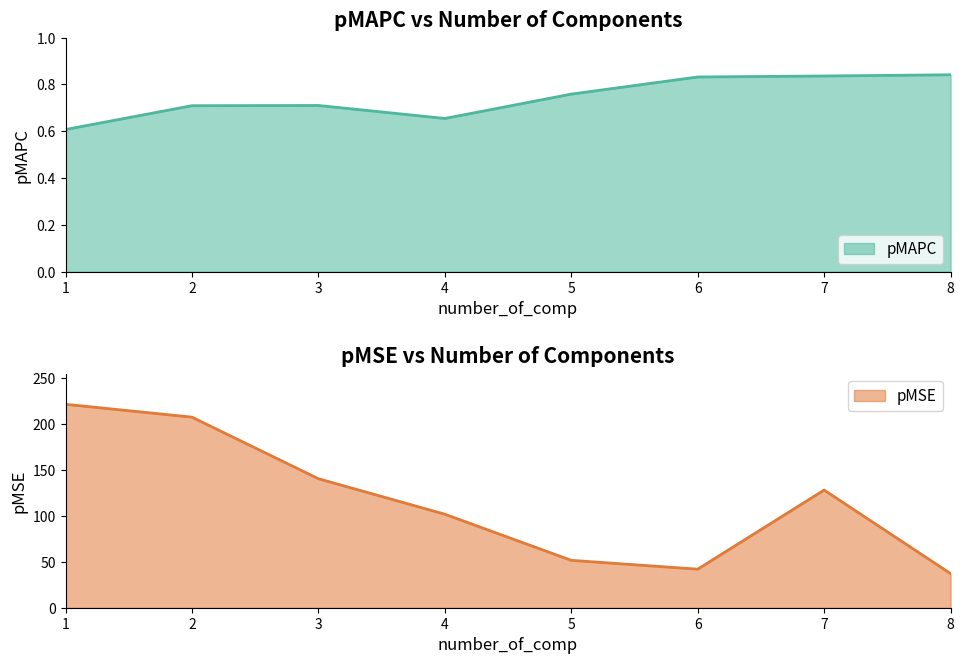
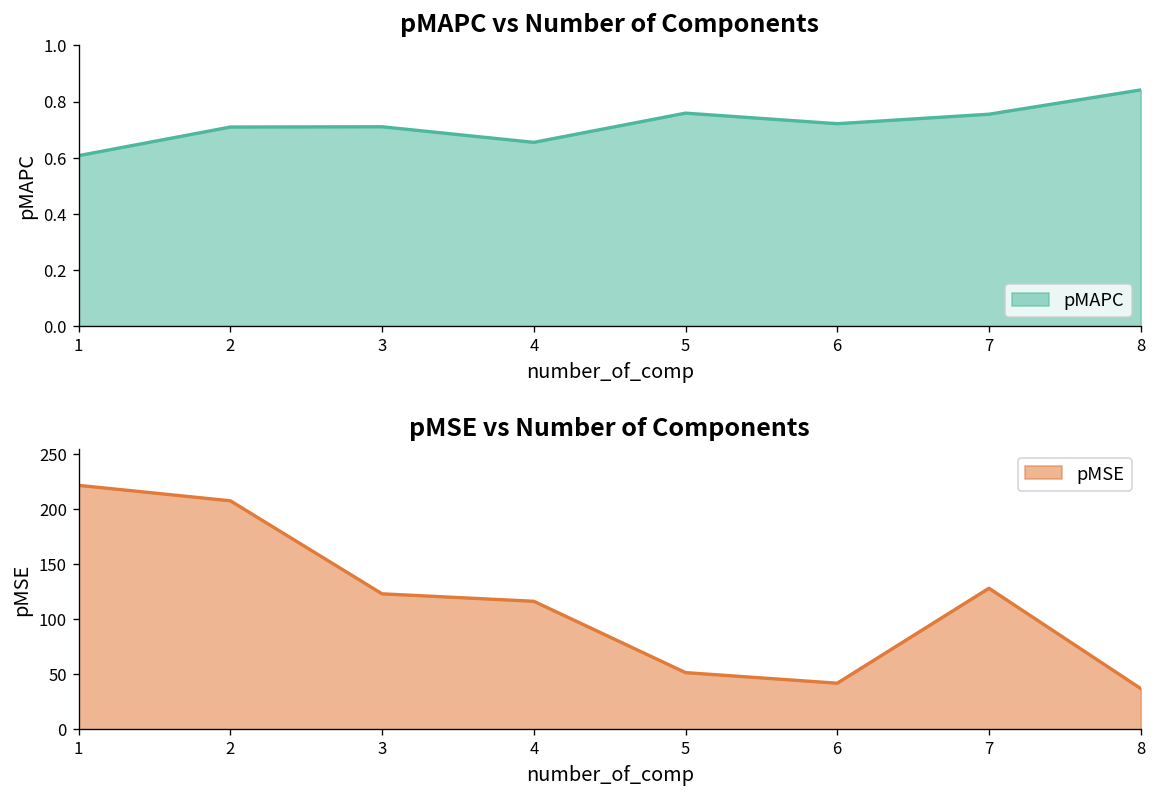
pMAPC vs Number of Components, 6: 0.83 -> 0.72
pMAPC vs Number of Components, 7: 0.84 -> 0.75
pMSE vs Number of Components, 3: 140 -> 120
pMSE vs Number of Components, 4: 100 -> 120
